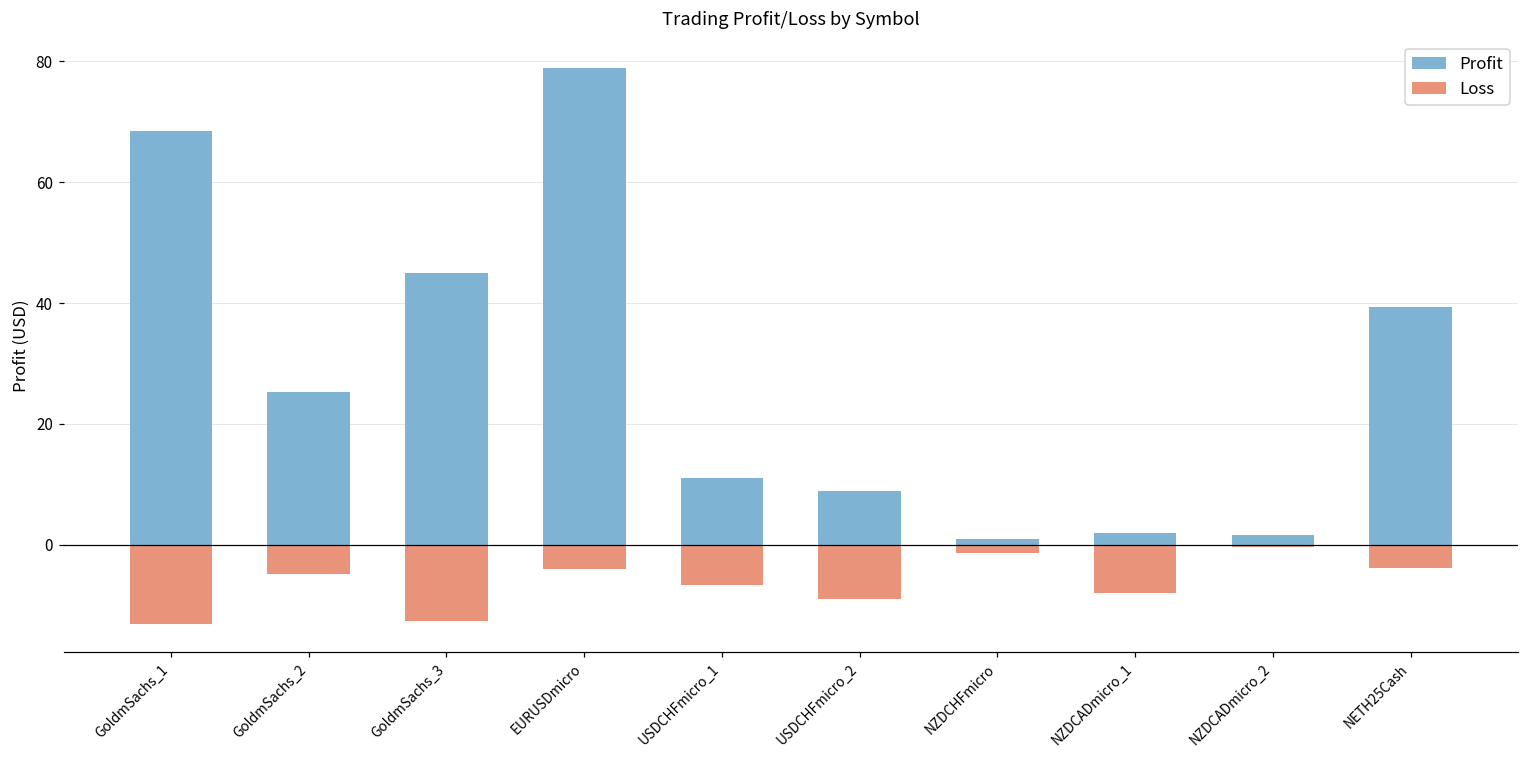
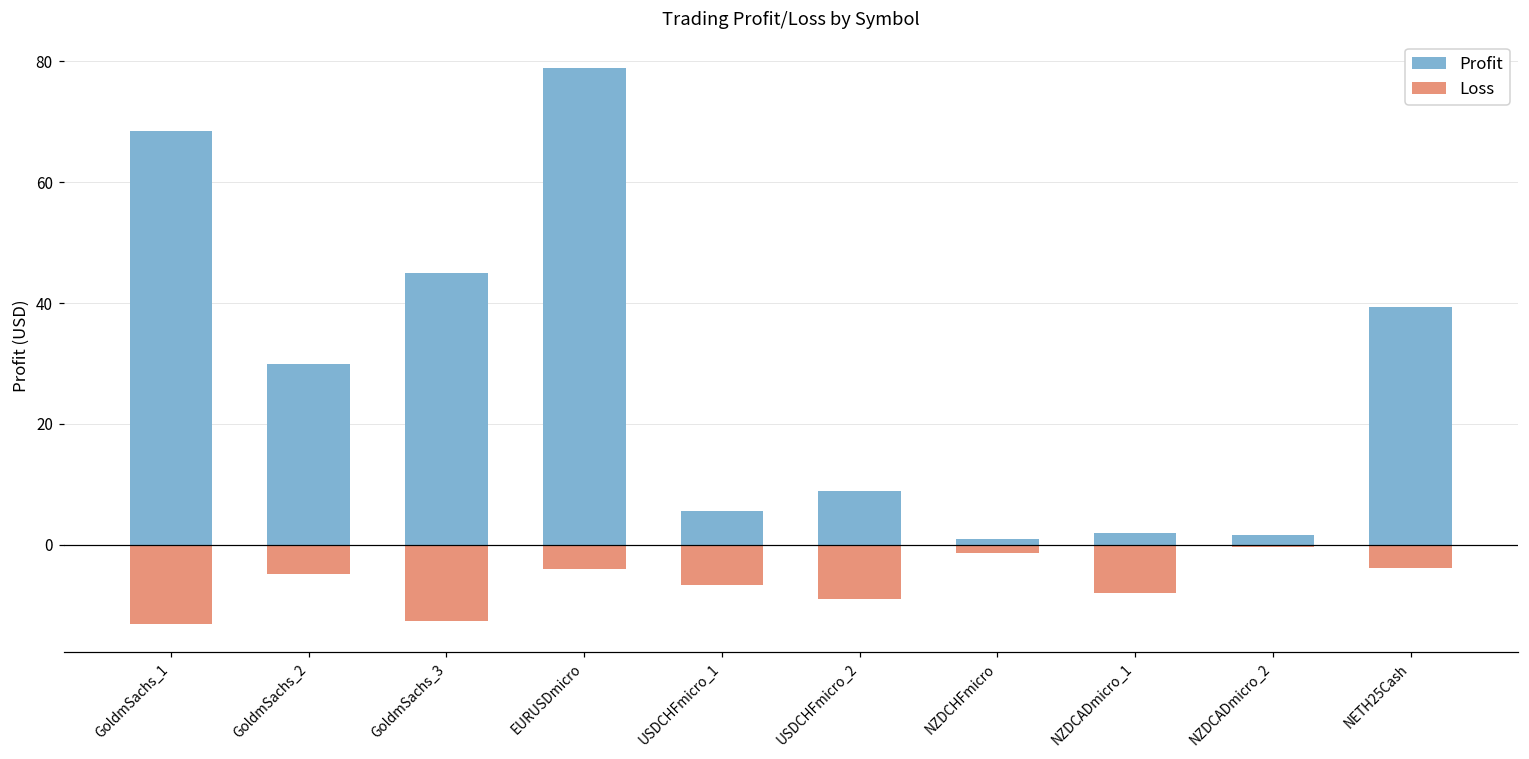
Profit, GoldmSachs_2: 25 -> 30
Profit, USDCHFmicro_1: 11 -> 6
